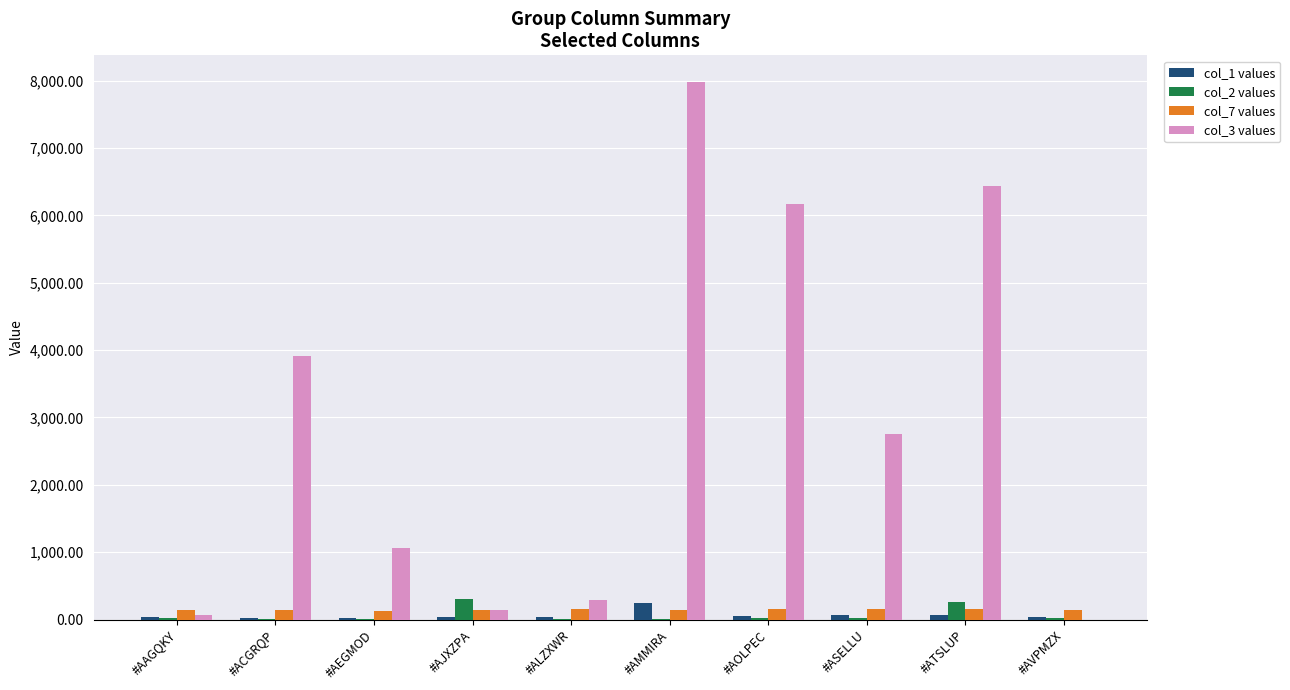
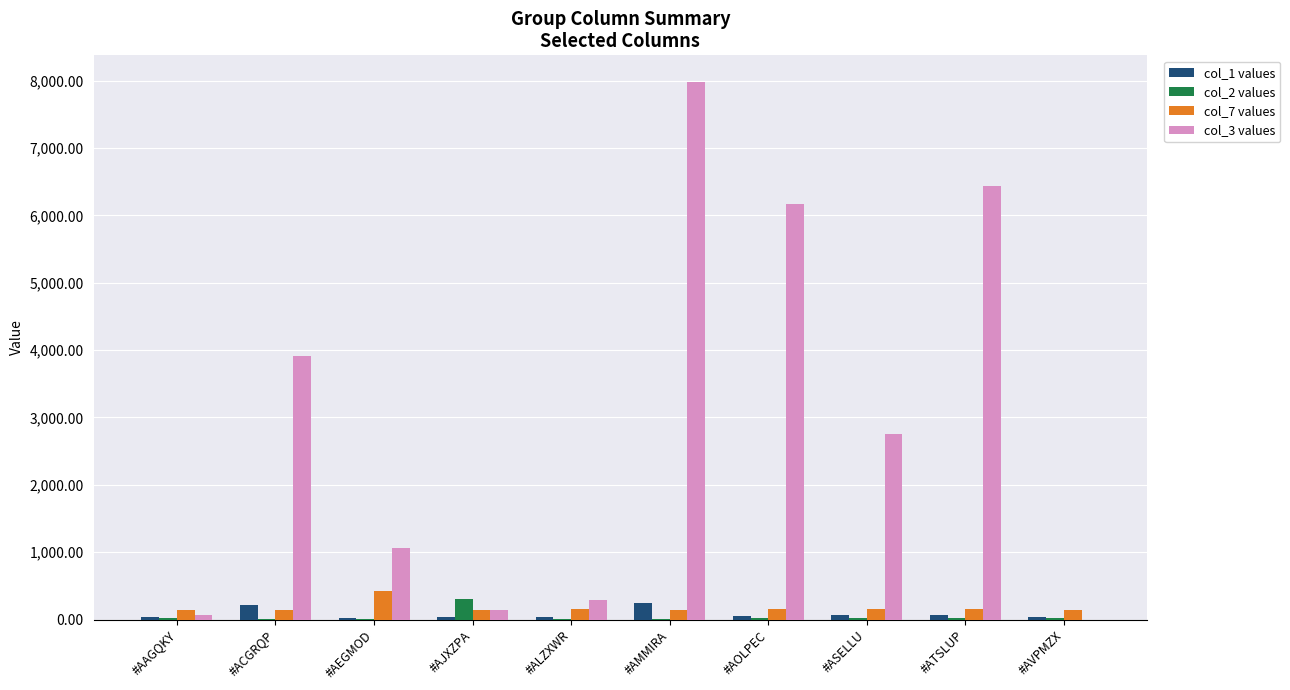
col_1 values, #ACGRQP: 0 -> 200
col_7 values, #AEGMOD: 100 -> 400
col_2 values, #ATSLUP: 300 -> 0
